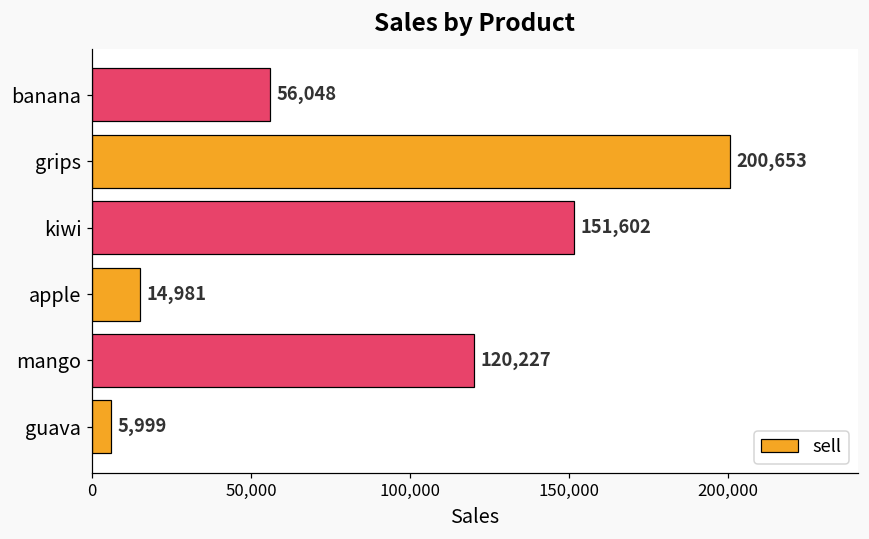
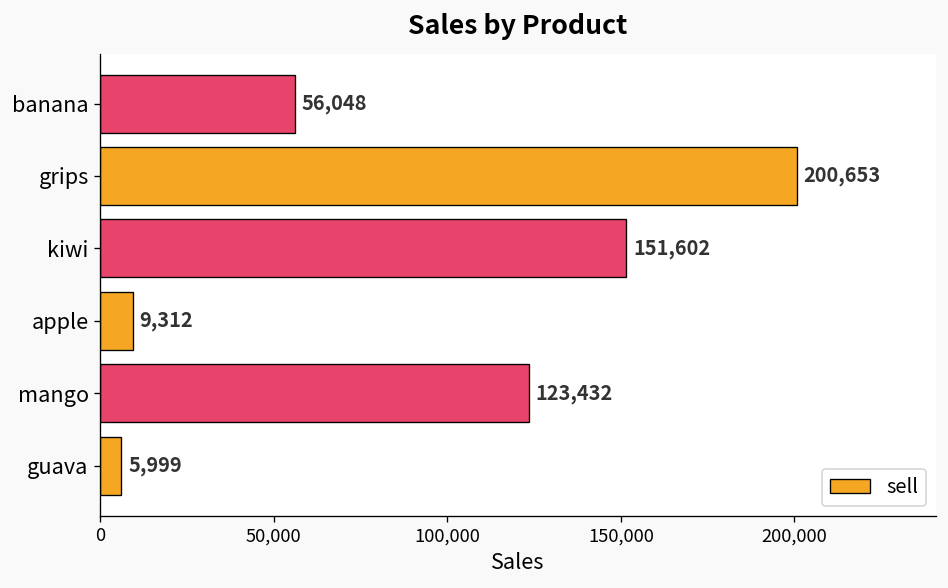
apple: 14,981 -> 9,312
mango: 120,227 -> 123,432
